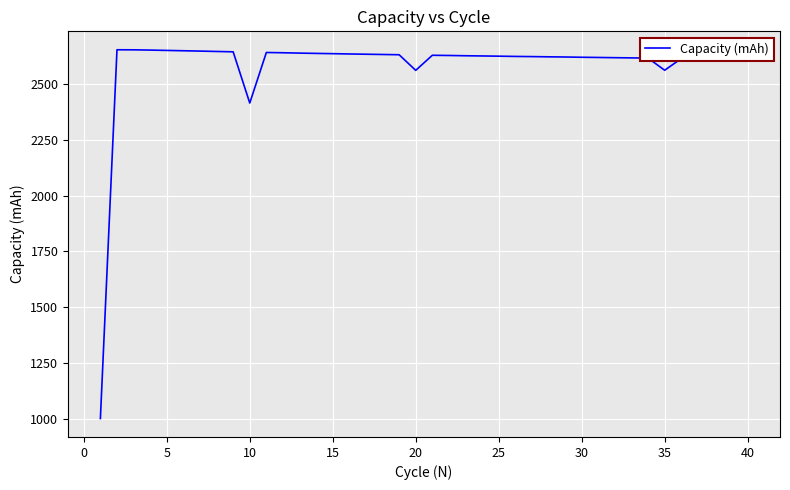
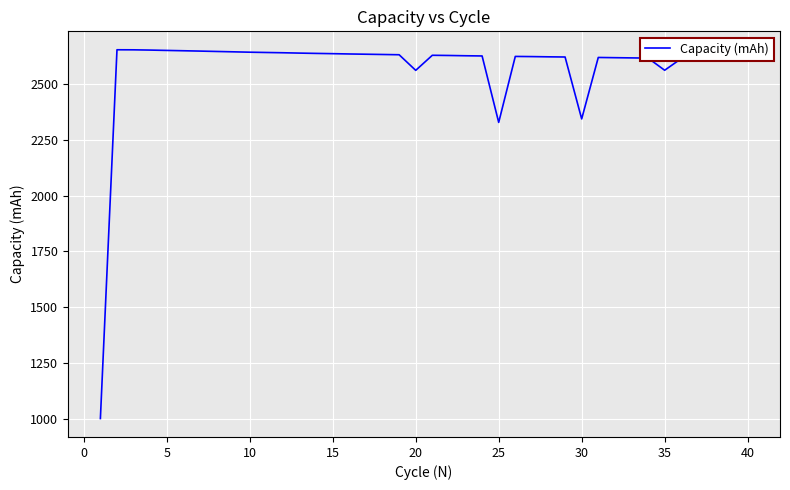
10: 2410 -> 2640
25: 2620 -> 2330
30: 2620 -> 2340
